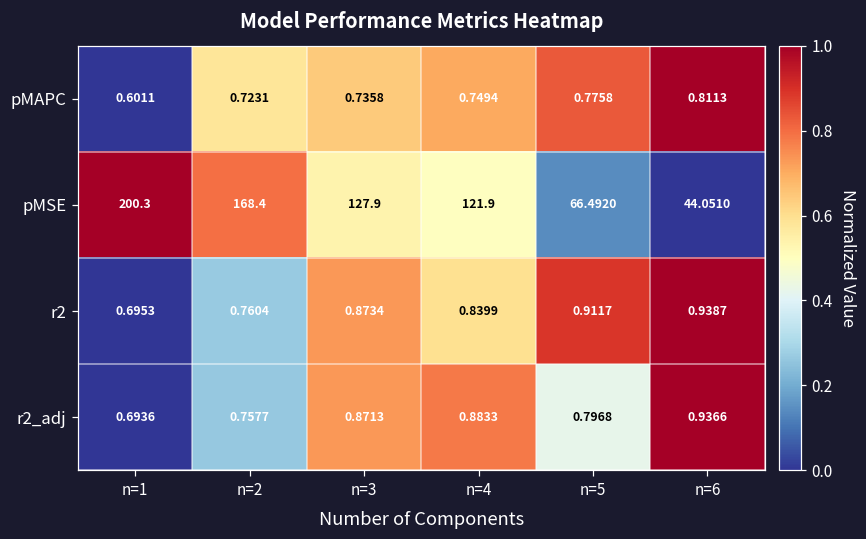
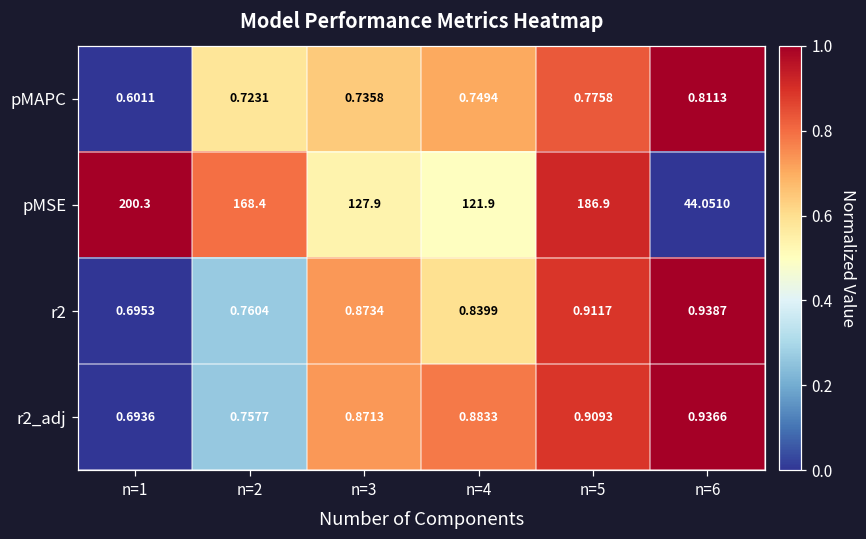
pMSE, n=5: 66.4920 -> 186.9
r2_adj, n=5: 0.7968 -> 0.9093
